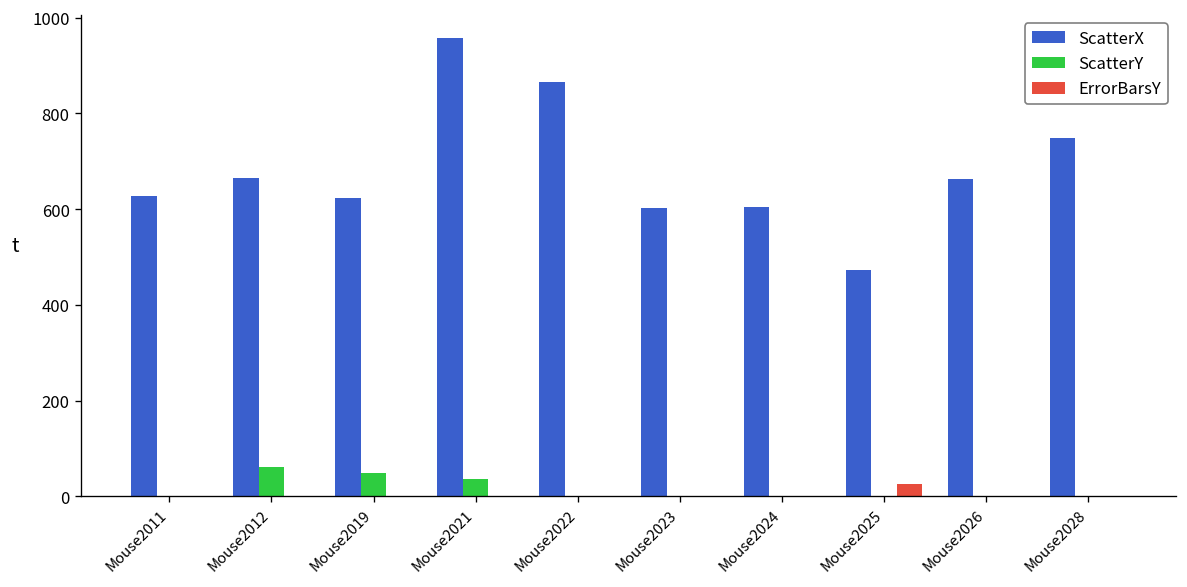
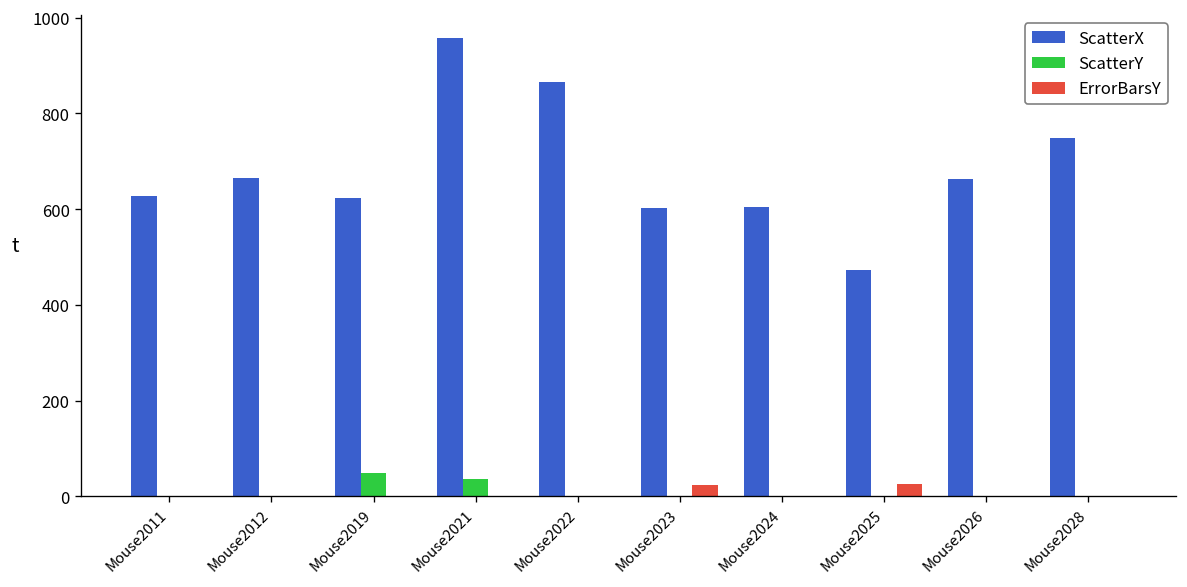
ScatterY, Mouse2012: 60 -> 0
ErrorBarsY, Mouse2023: 0 -> 20
